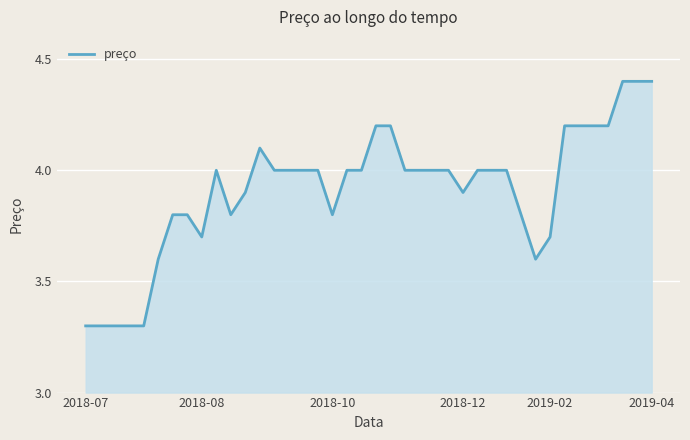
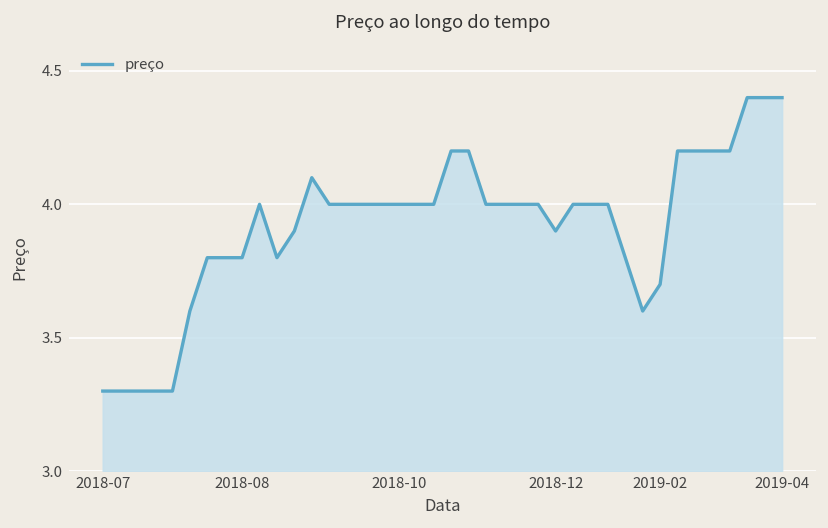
2018-08: 3.7 -> 3.8
2018-10: 3.8 -> 4.0
